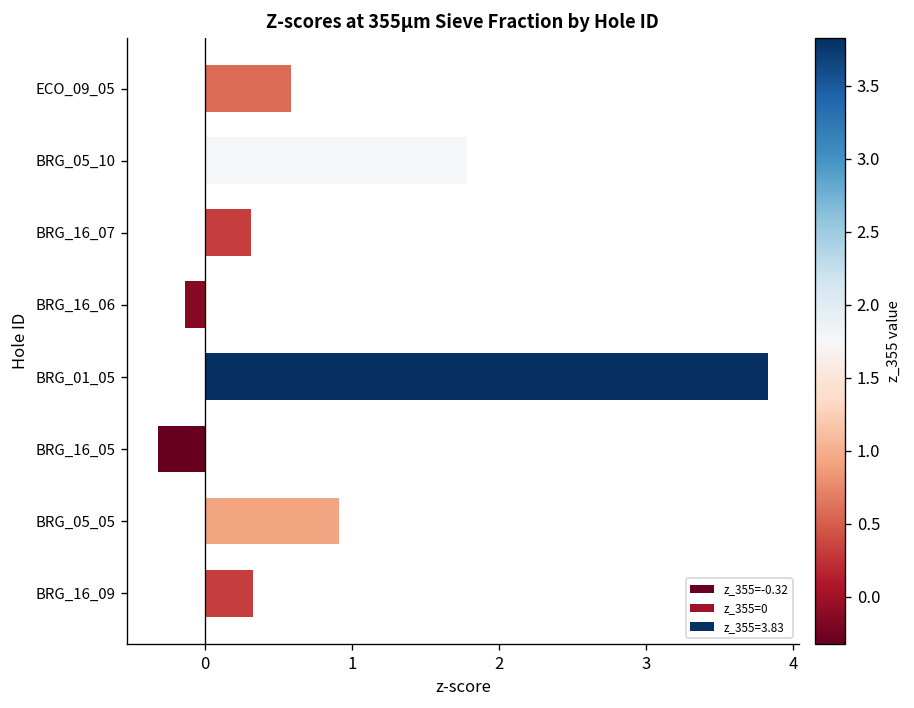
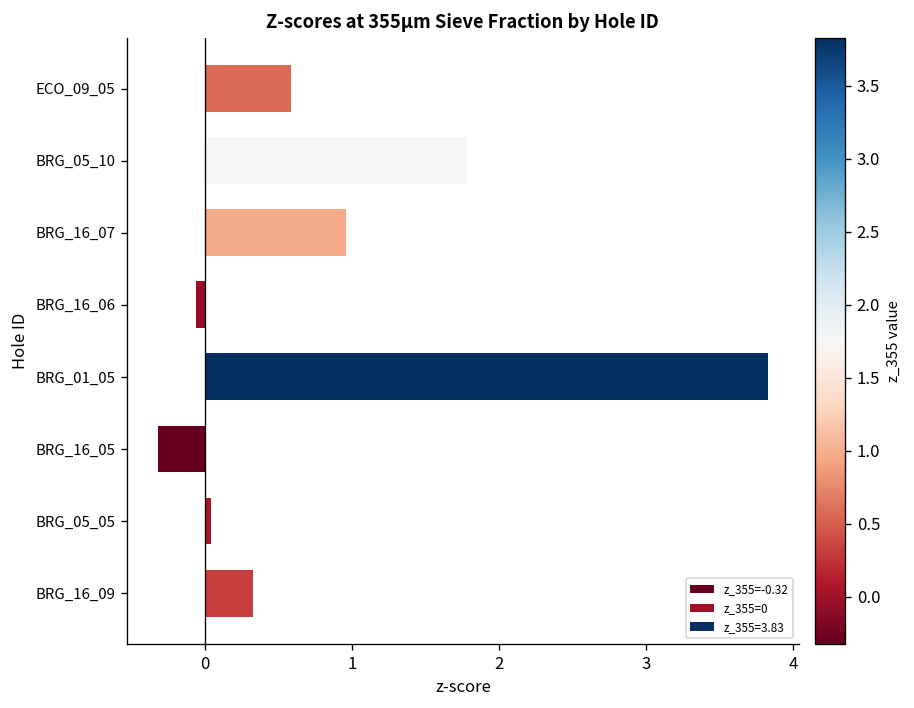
BRG_16_07: 0.31 -> 0.96
BRG_16_06: -0.14 -> -0.06
BRG_05_05: 0.91 -> 0.04
